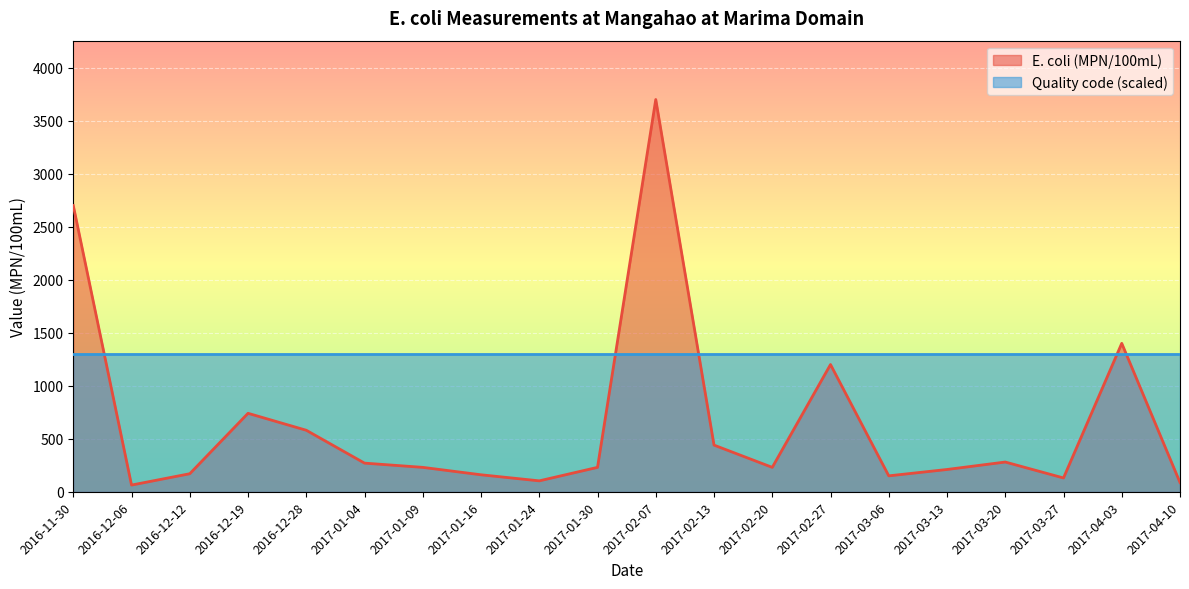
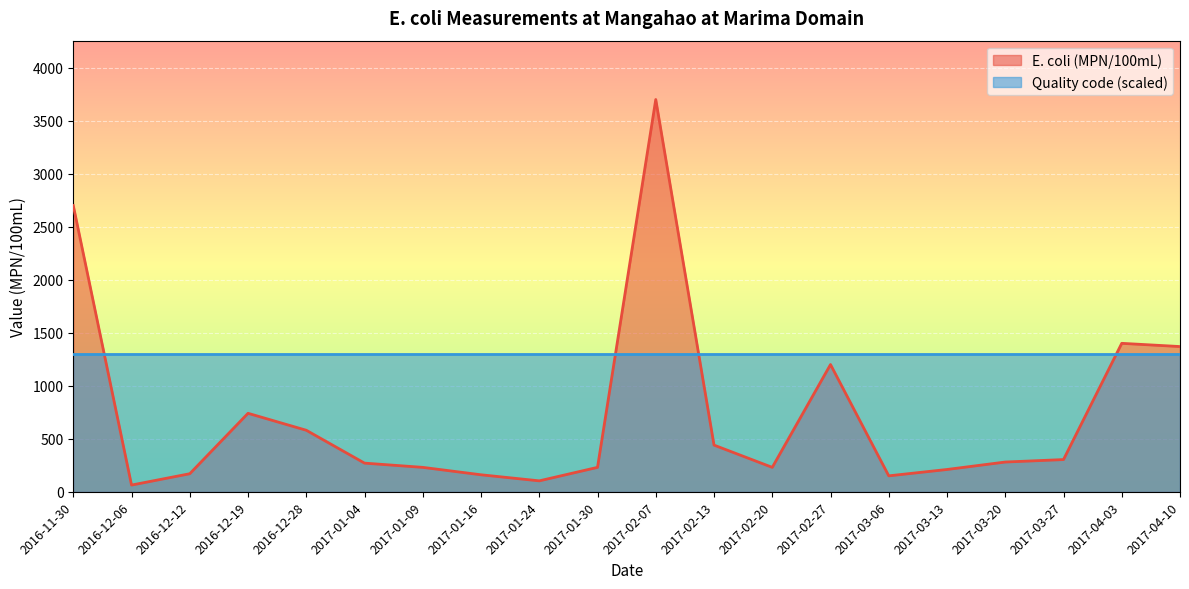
E. coli (MPN/100mL), 2017-03-27: 130 -> 300
E. coli (MPN/100mL), 2017-04-10: 90 -> 1370
